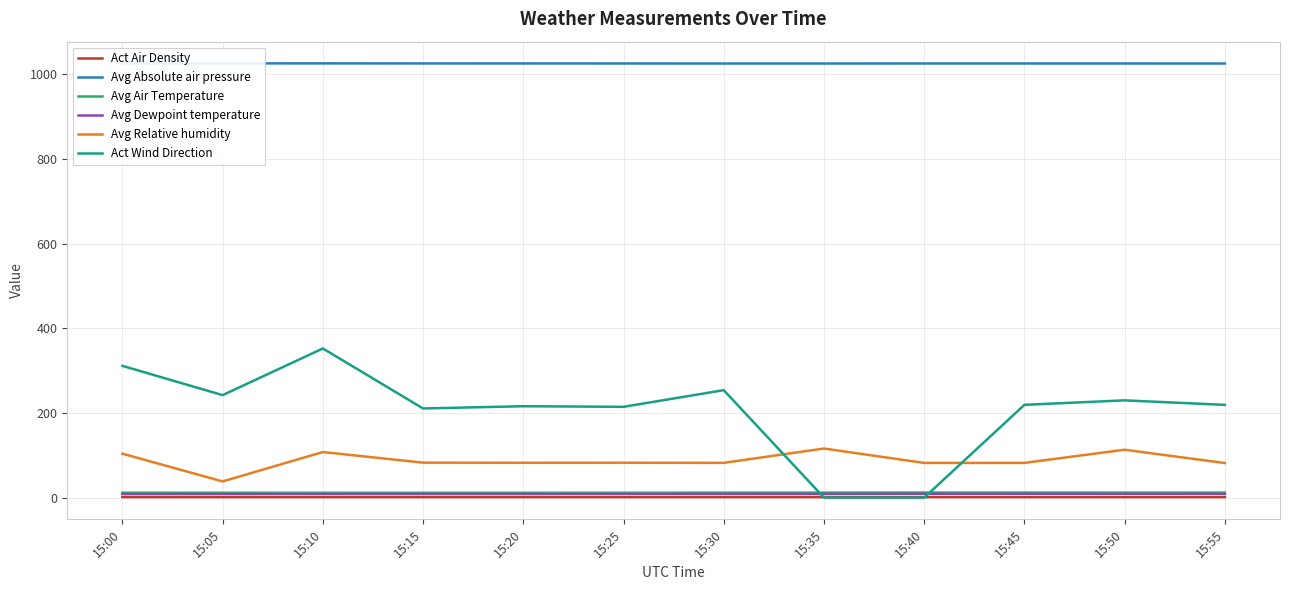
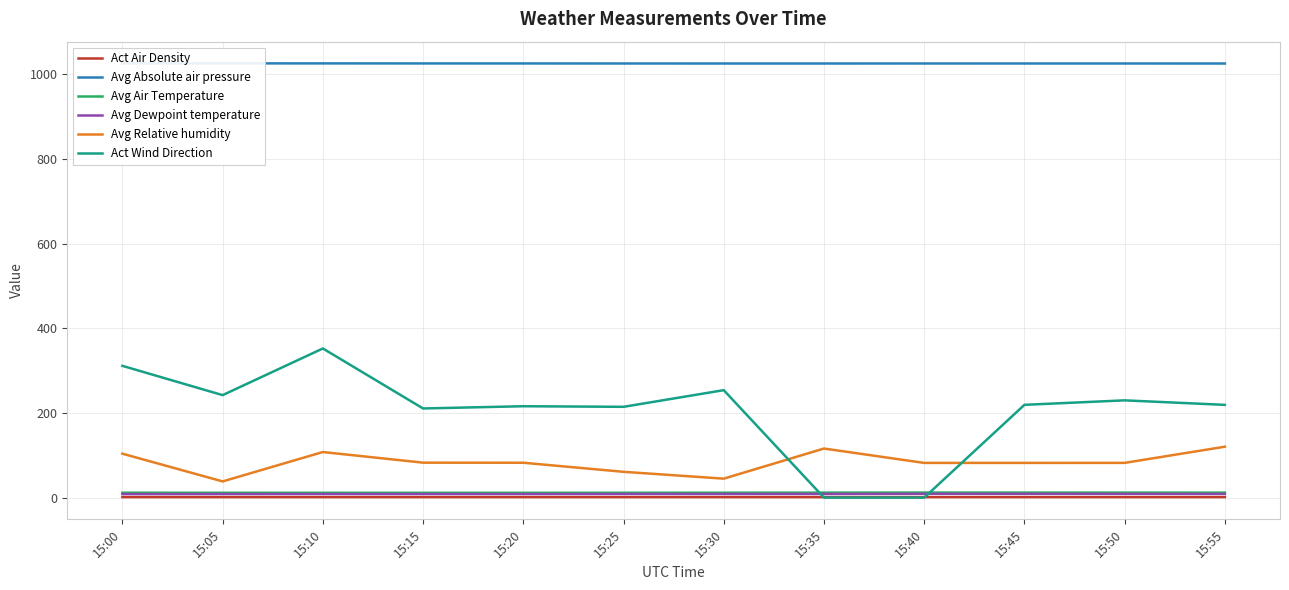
Avg Relative humidity, 15:25: 80 -> 60
Avg Relative humidity, 15:30: 80 -> 40
Avg Relative humidity, 15:50: 110 -> 80
Avg Relative humidity, 15:55: 80 -> 120
